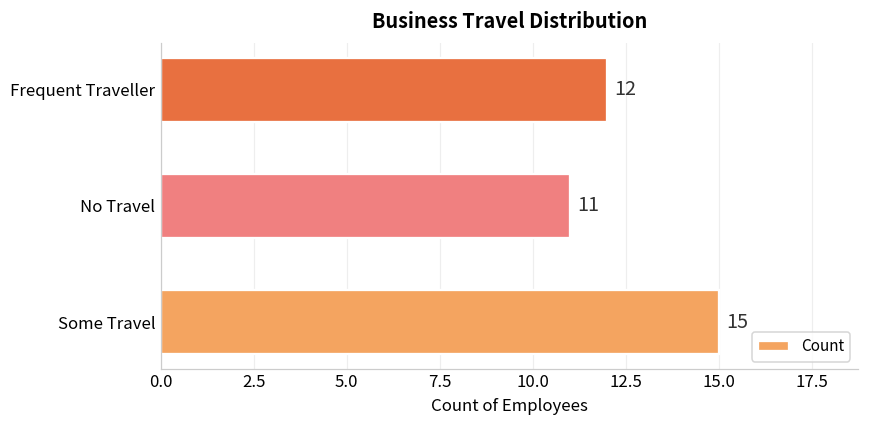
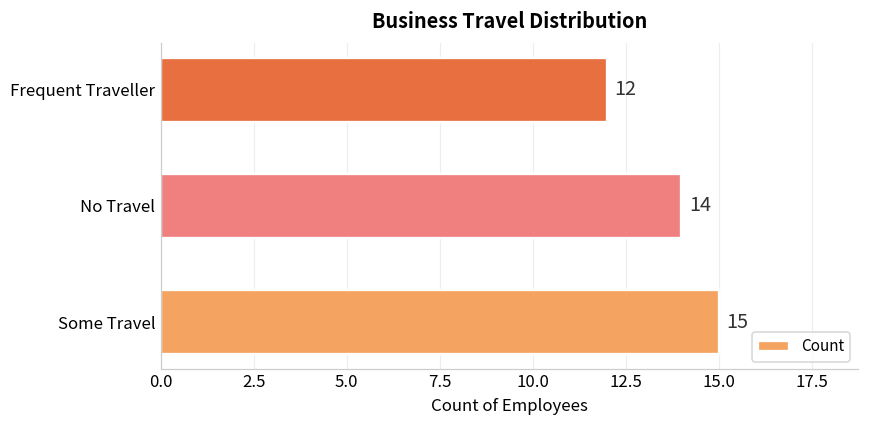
No Travel: 11 -> 14
